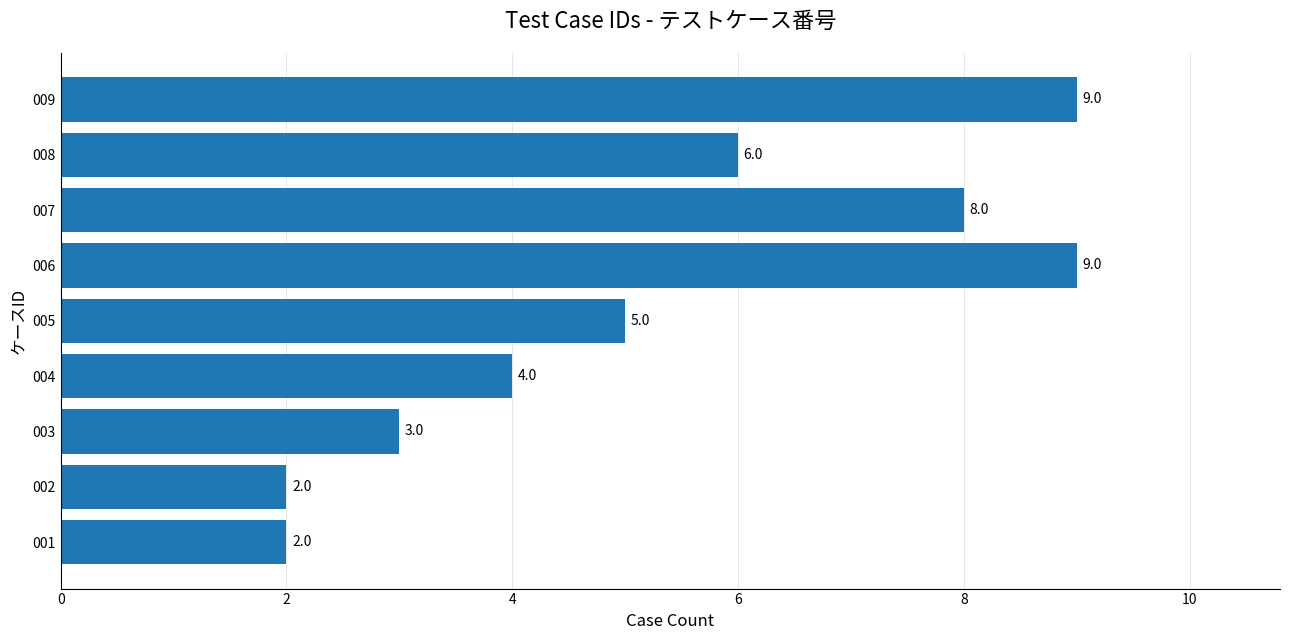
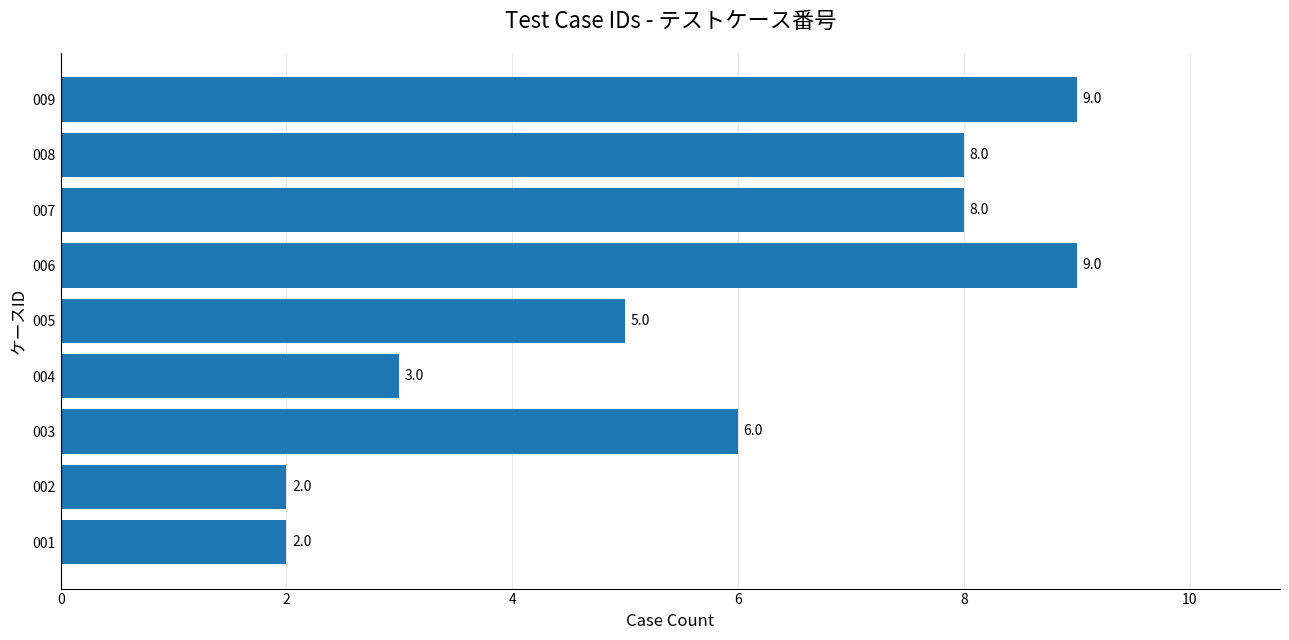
008: 6.0 -> 8.0
004: 4.0 -> 3.0
003: 3.0 -> 6.0
